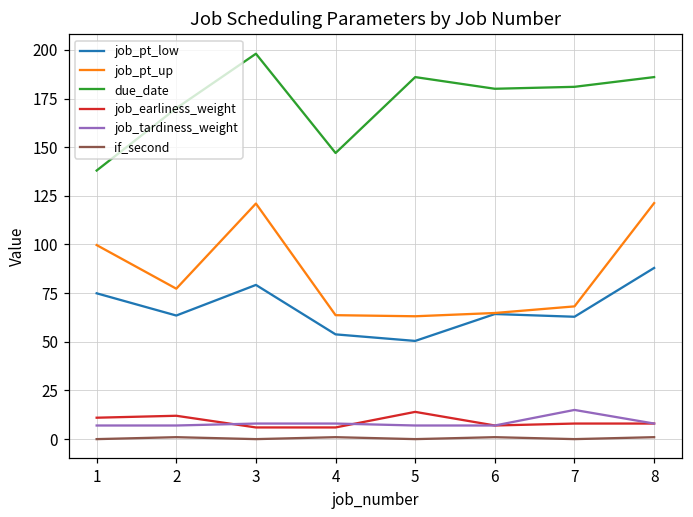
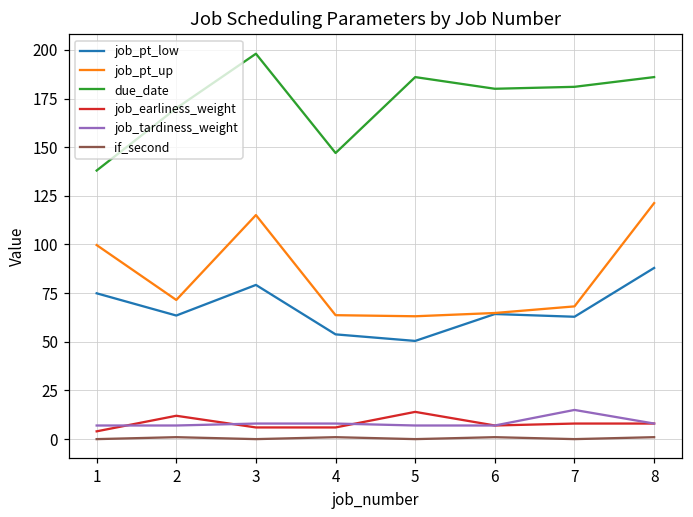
job_earliness_weight, 1: 11 -> 4
job_pt_up, 2: 77 -> 72
job_pt_up, 3: 121 -> 115
